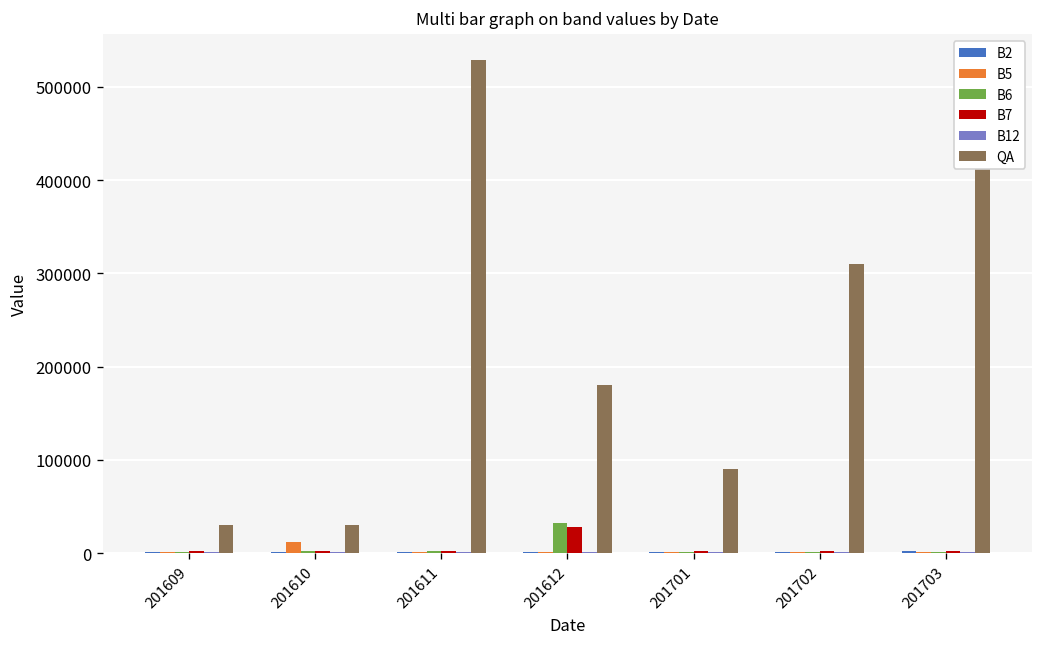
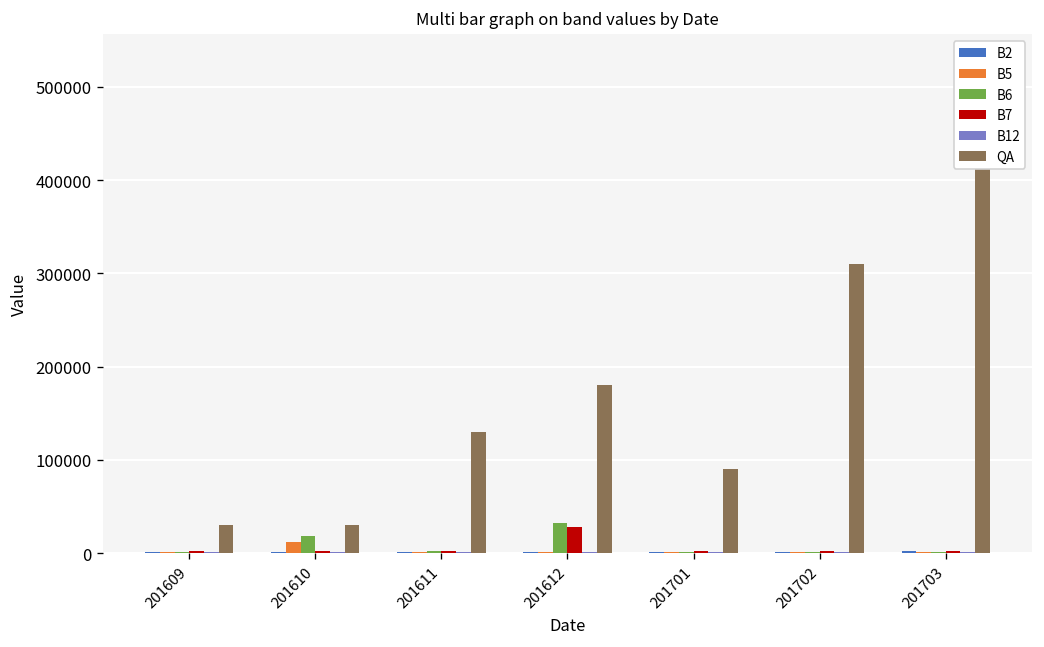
B6, 201610: 0 -> 20000
QA, 201611: 530000 -> 130000
